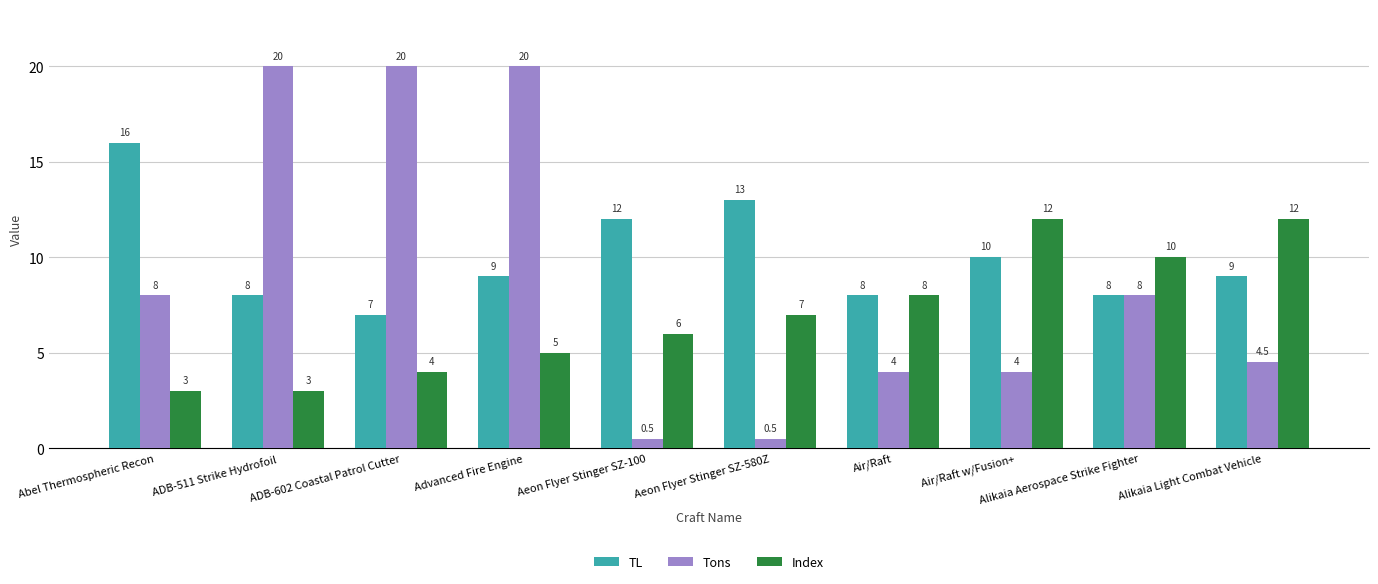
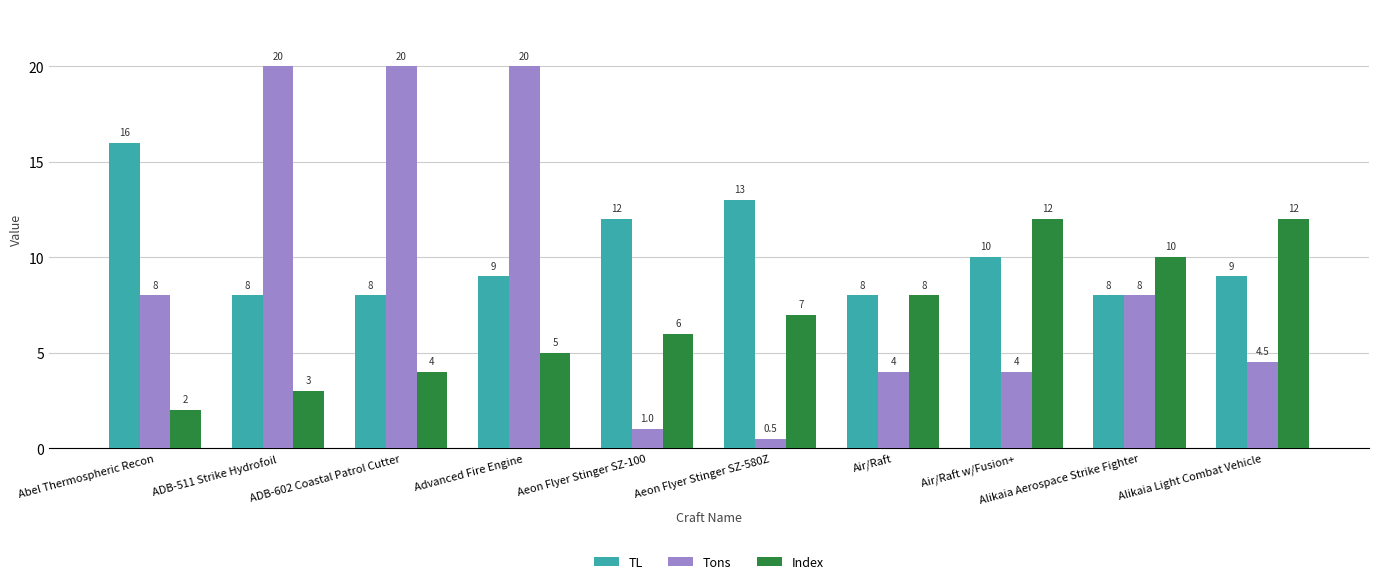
Index, Abel Thermospheric Recon: 3 -> 2
TL, ADB-602 Coastal Patrol Cutter: 7 -> 8
Tons, Aeon Flyer Stinger SZ-100: 0.5 -> 1.0
